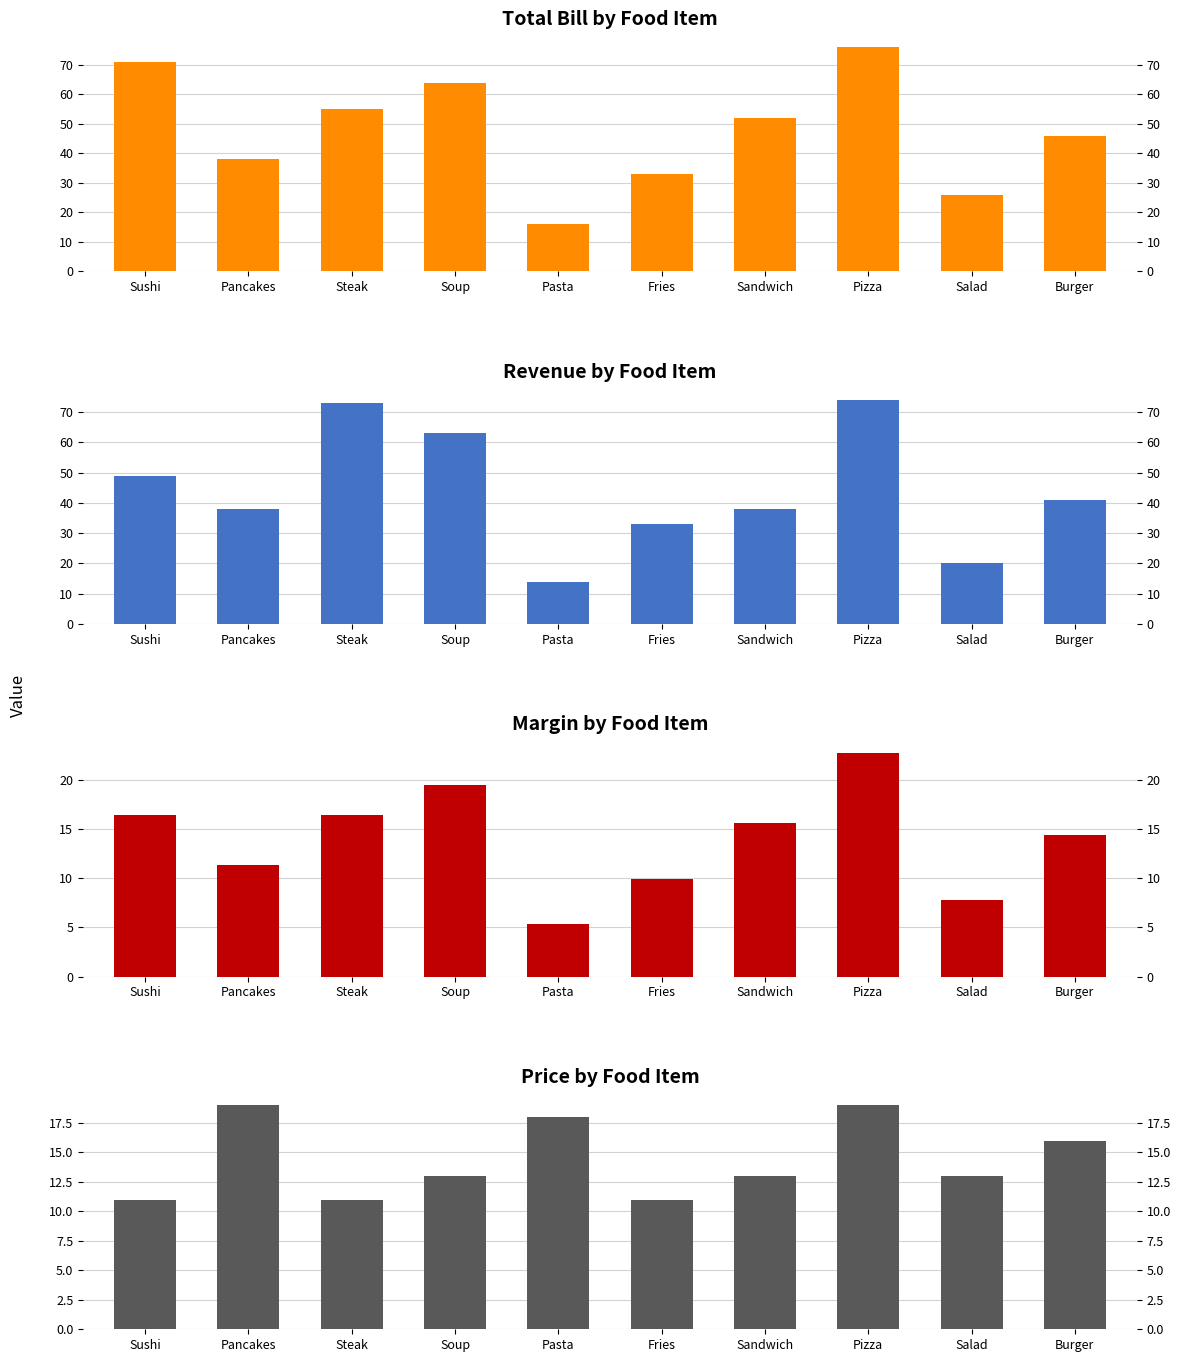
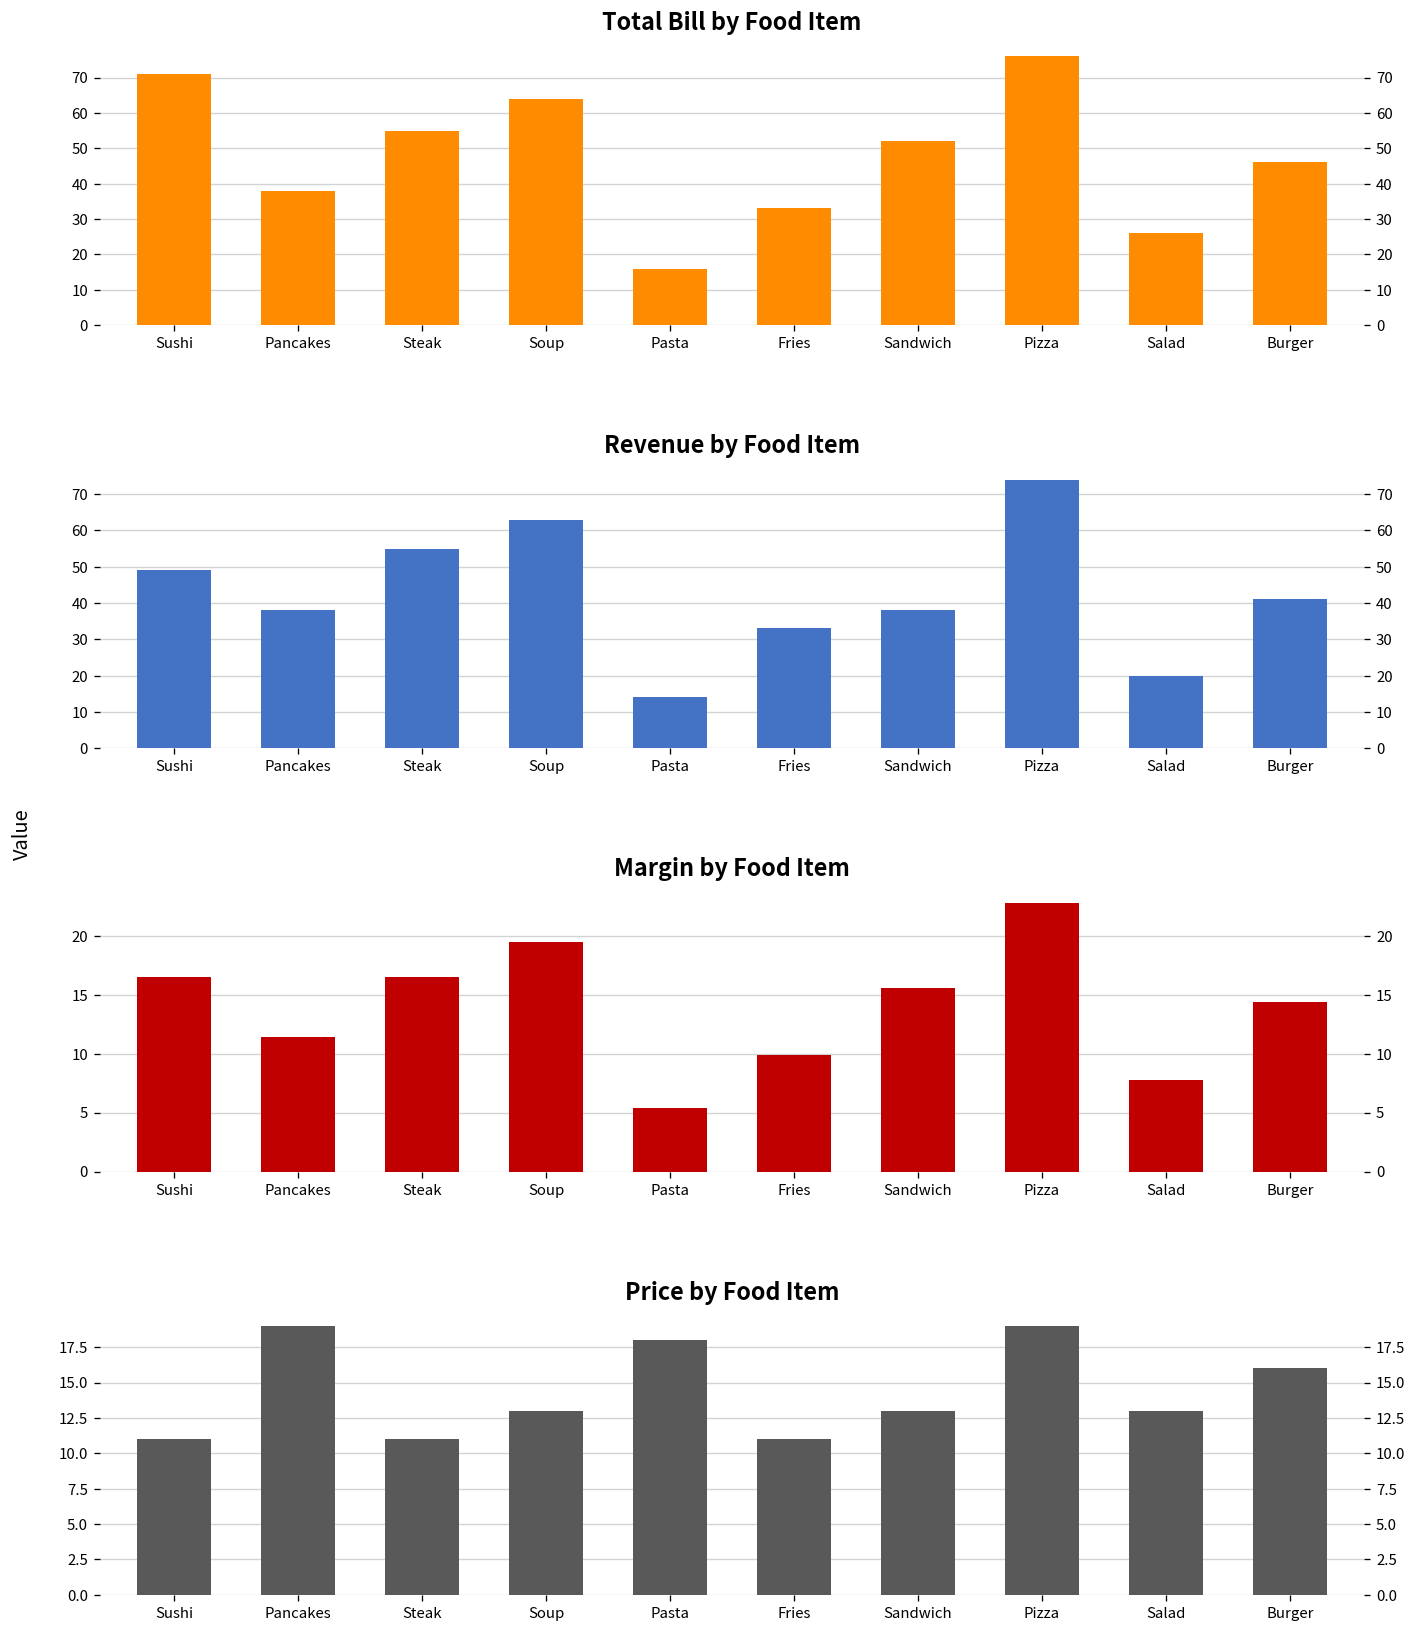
Revenue by Food Item, Steak: 73 -> 55
